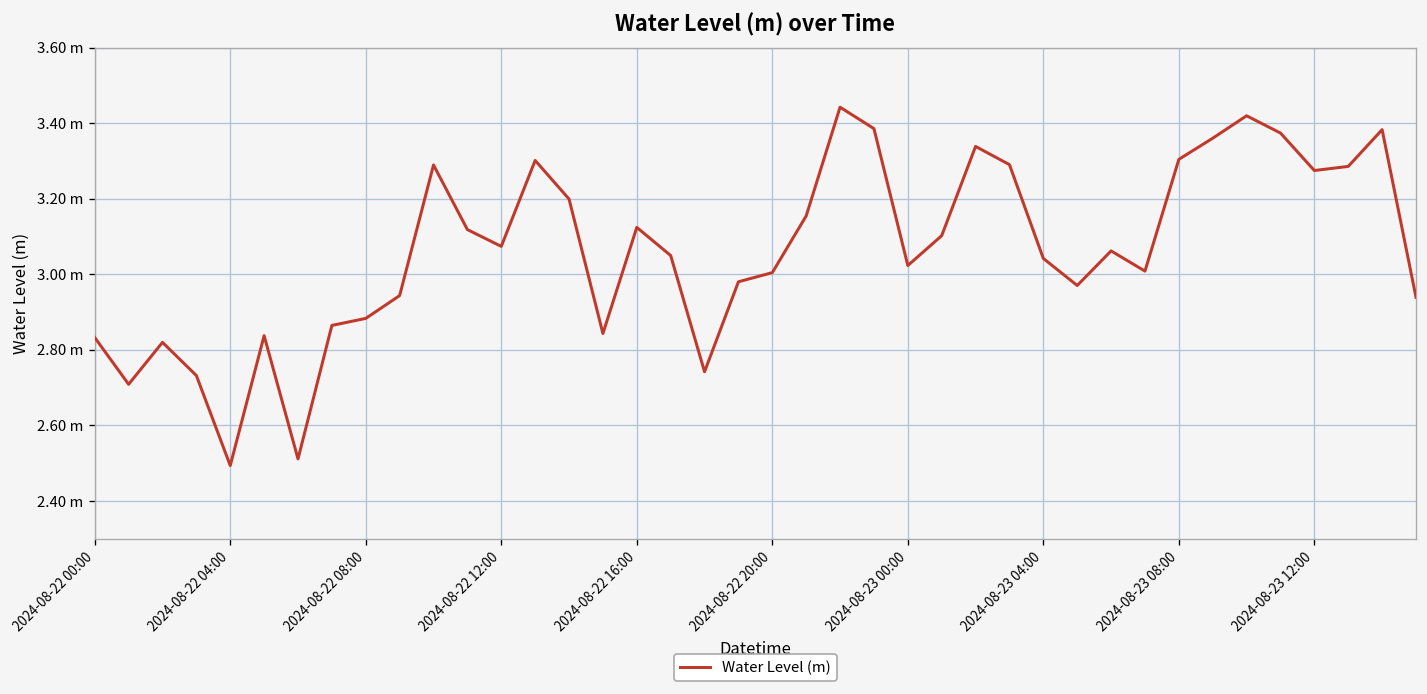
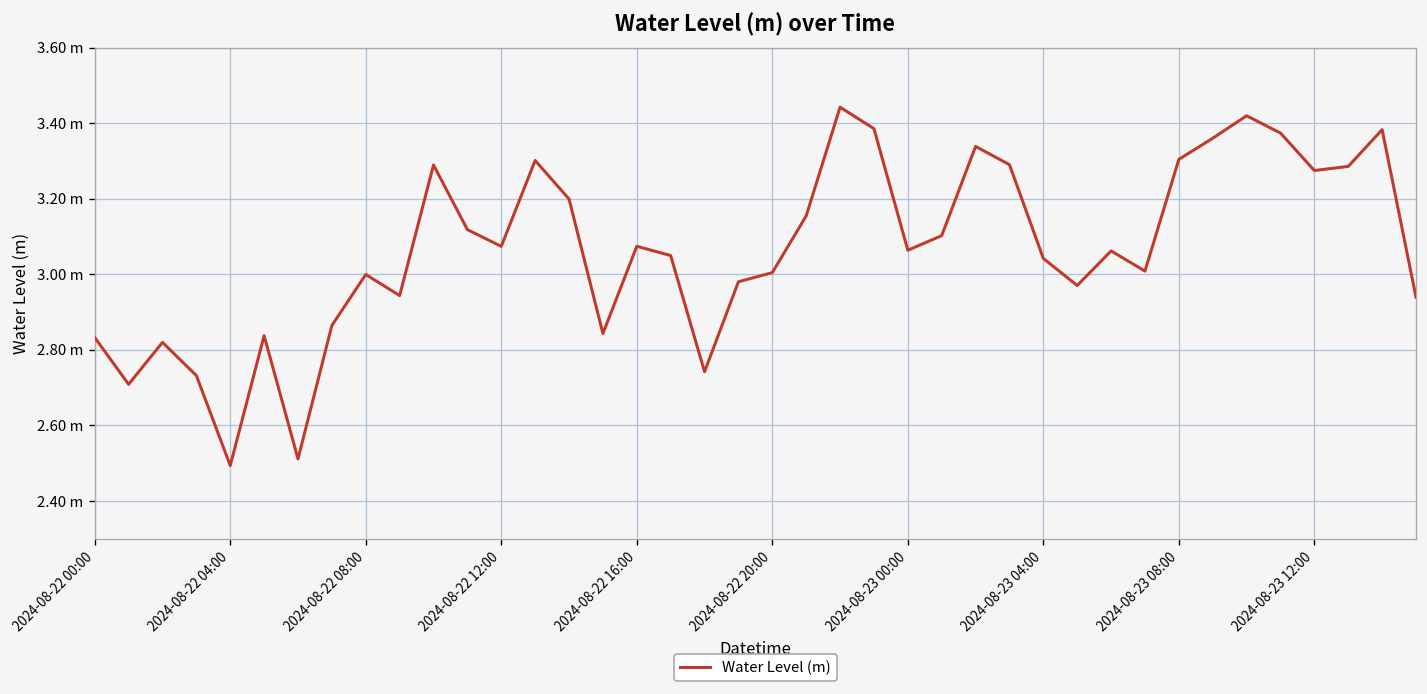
2024-08-22 08:00: 2.88 m -> 3.00 m
2024-08-22 16:00: 3.12 m -> 3.07 m
2024-08-23 00:00: 3.02 m -> 3.06 m
